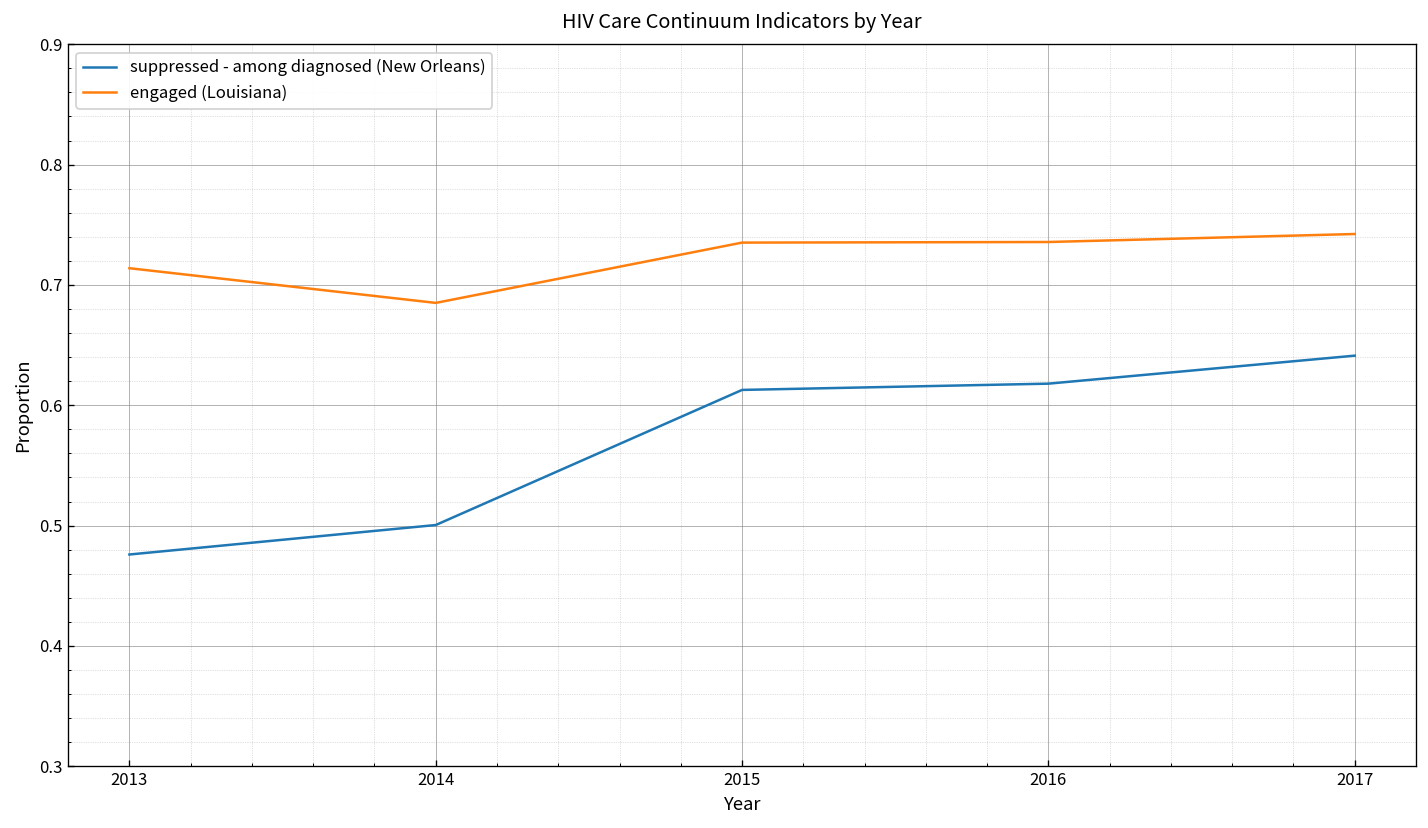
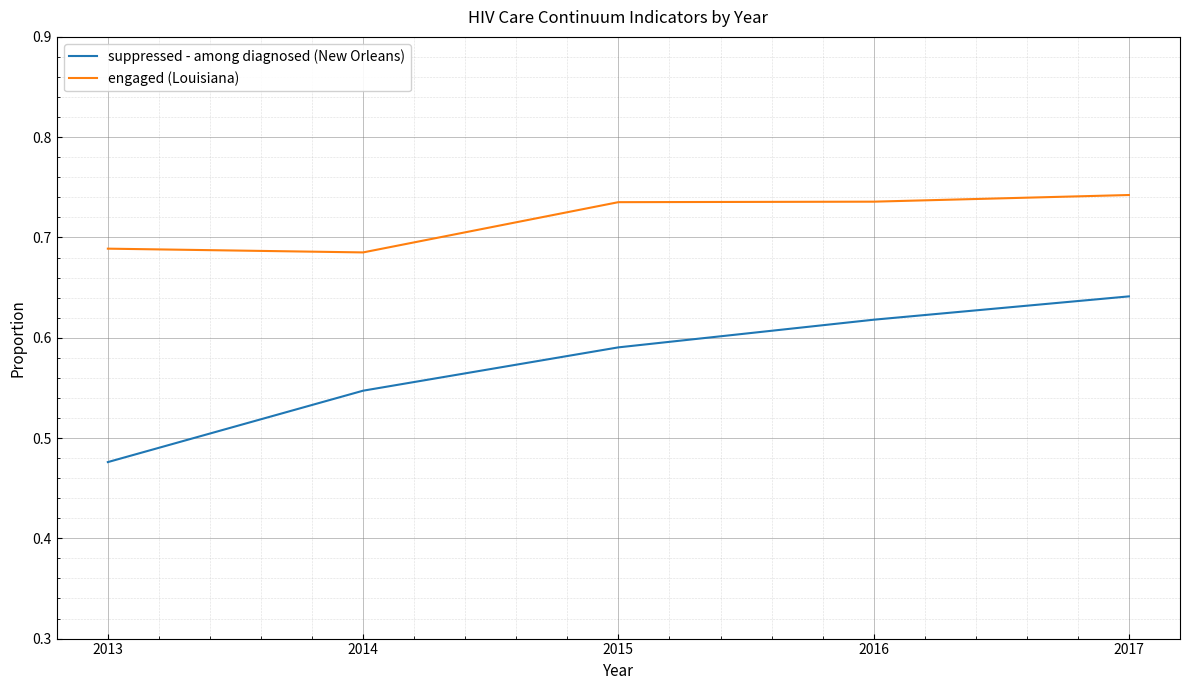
engaged (Louisiana), 2013: 0.714 -> 0.689
suppressed - among diagnosed (New Orleans), 2014: 0.501 -> 0.547
suppressed - among diagnosed (New Orleans), 2015: 0.613 -> 0.590
